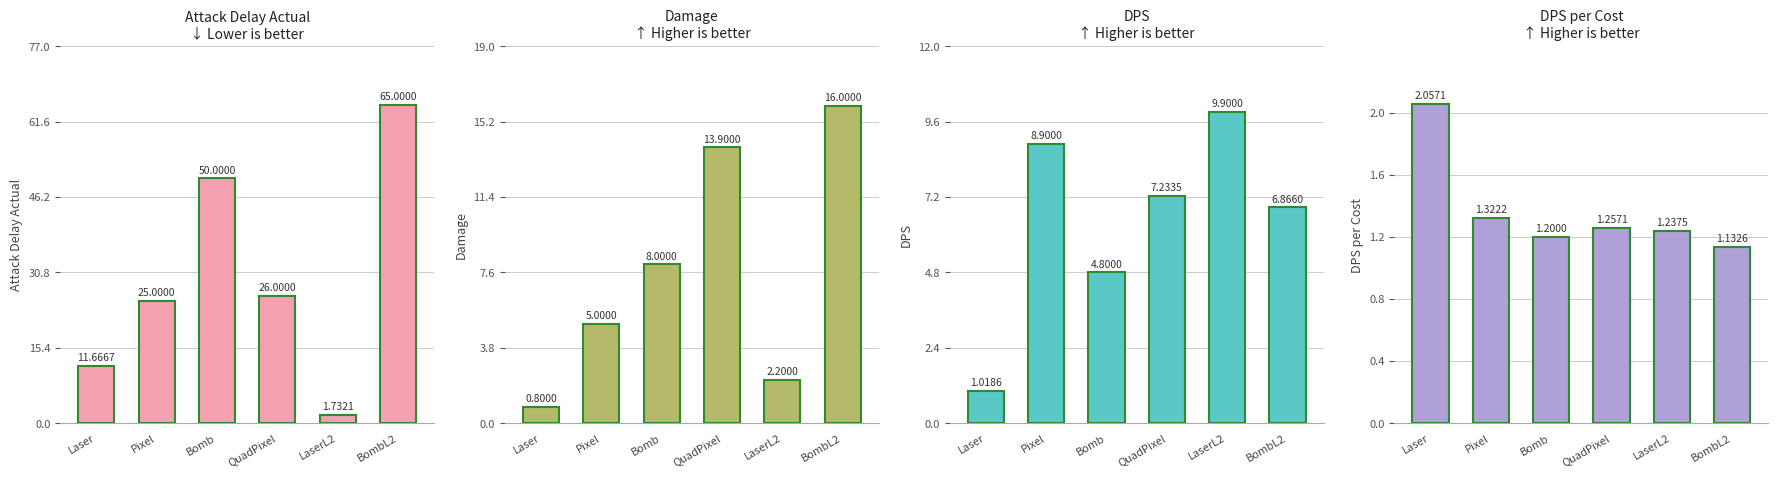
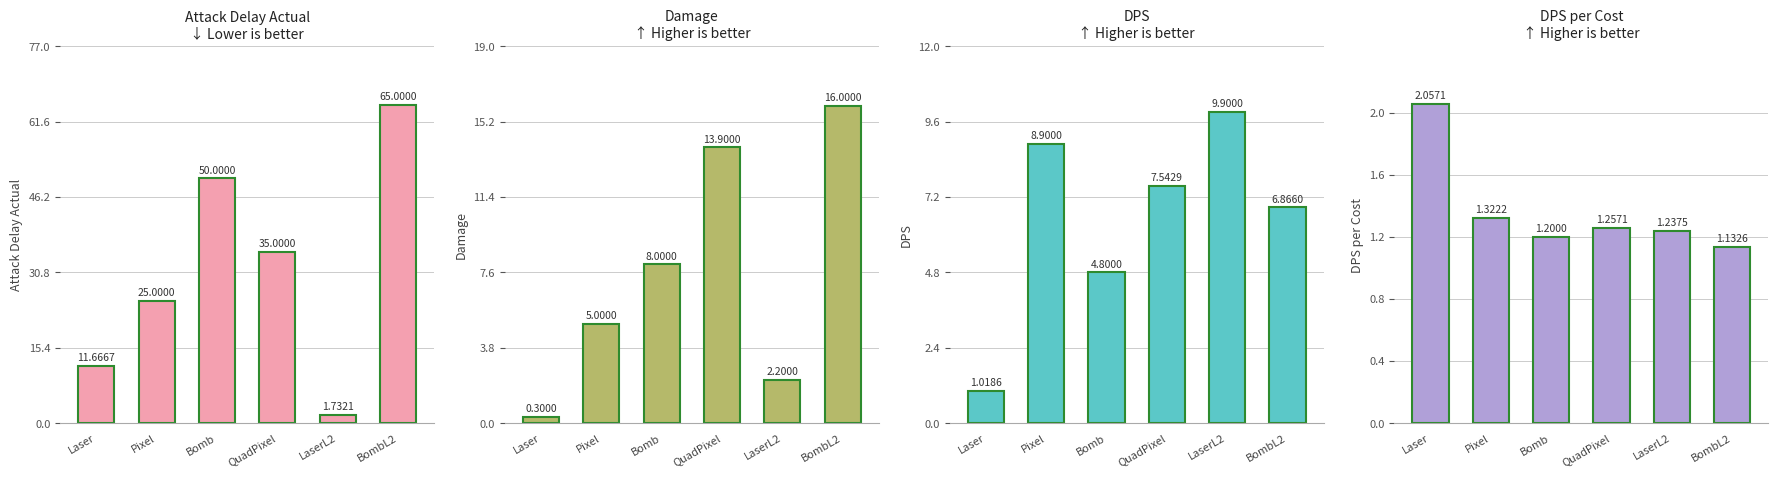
Attack Delay Actual ↓ Lower is better, QuadPixel: 26.0000 -> 35.0000
Damage ↑ Higher is better, Laser: 0.8000 -> 0.3000
DPS ↑ Higher is better, QuadPixel: 7.2335 -> 7.5429
